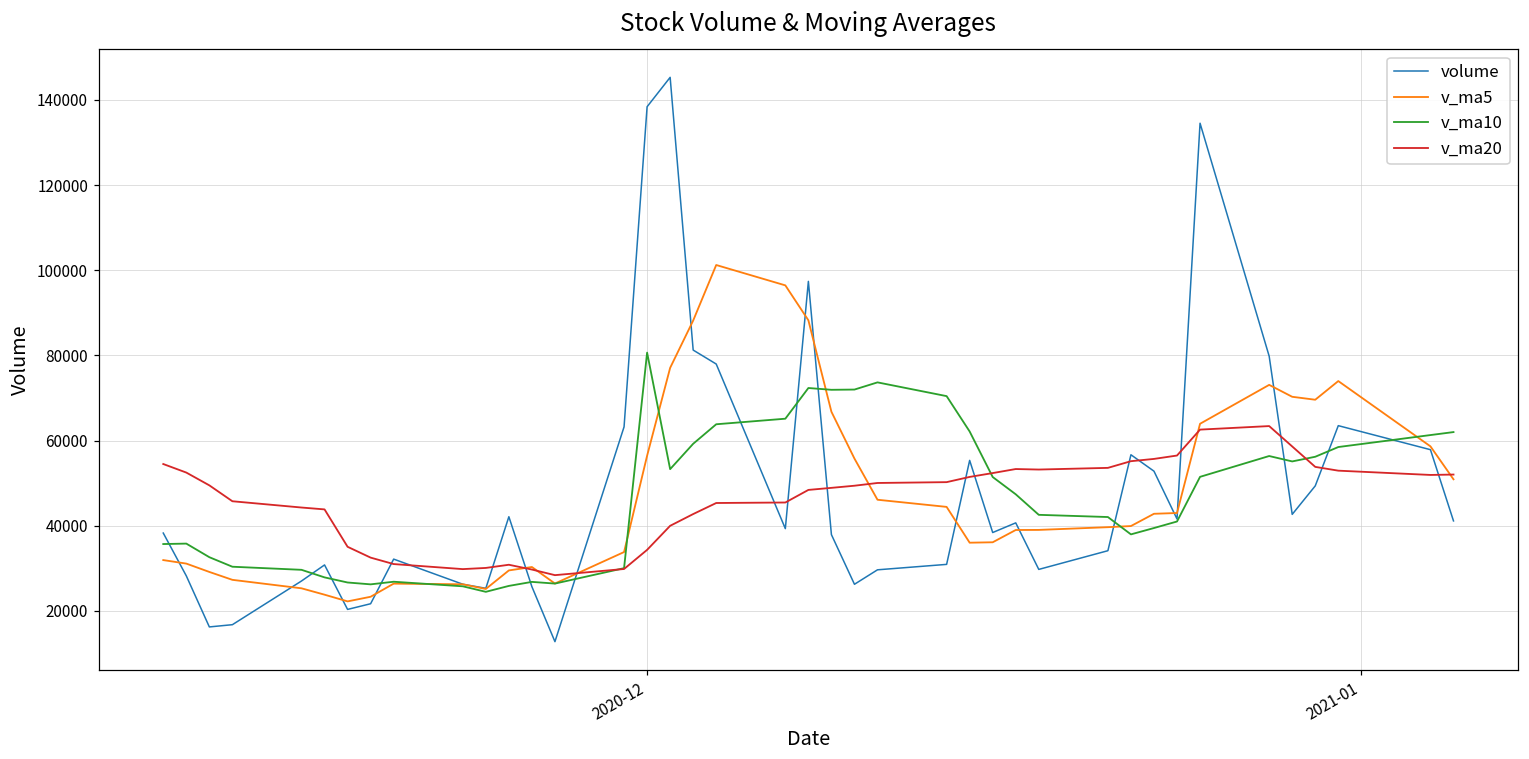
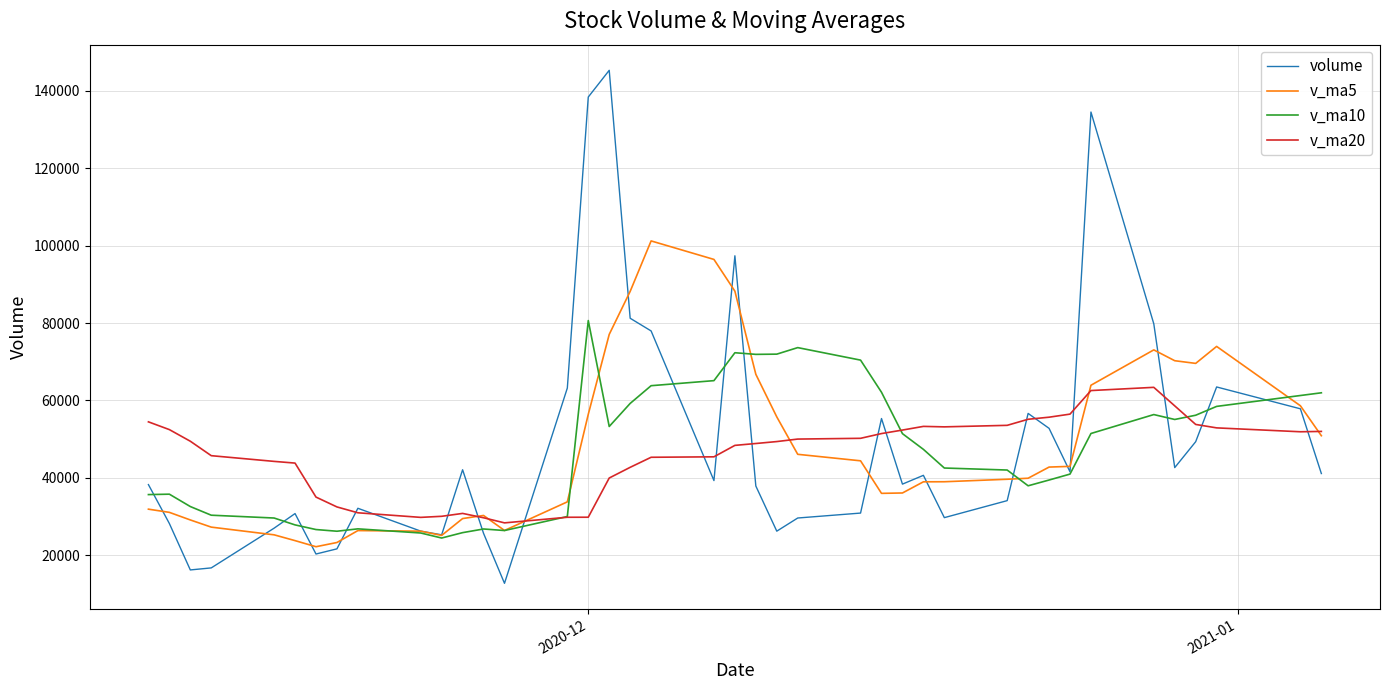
v_ma20, 2020-12: 34000 -> 30000
